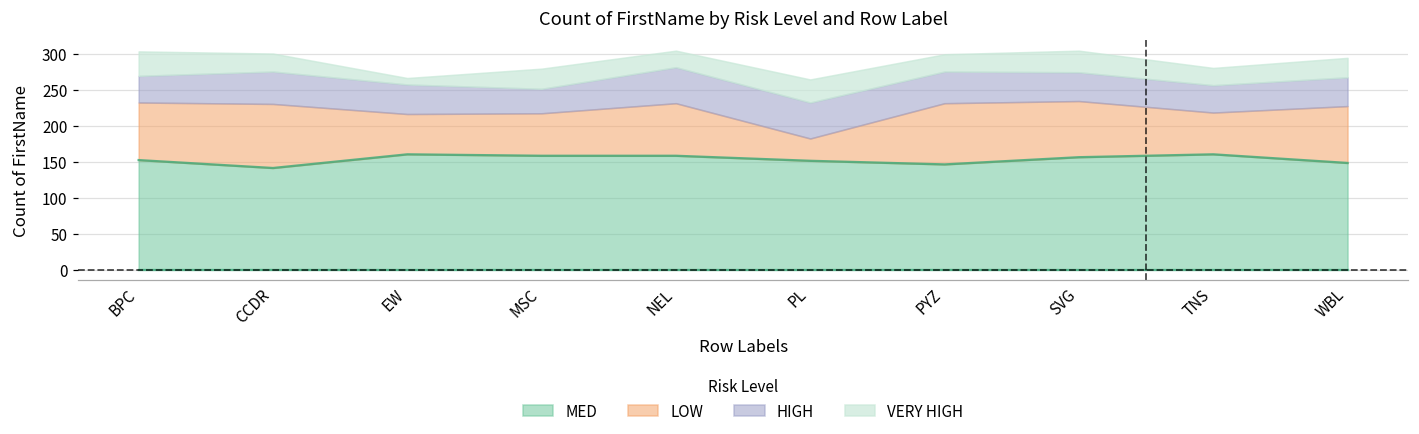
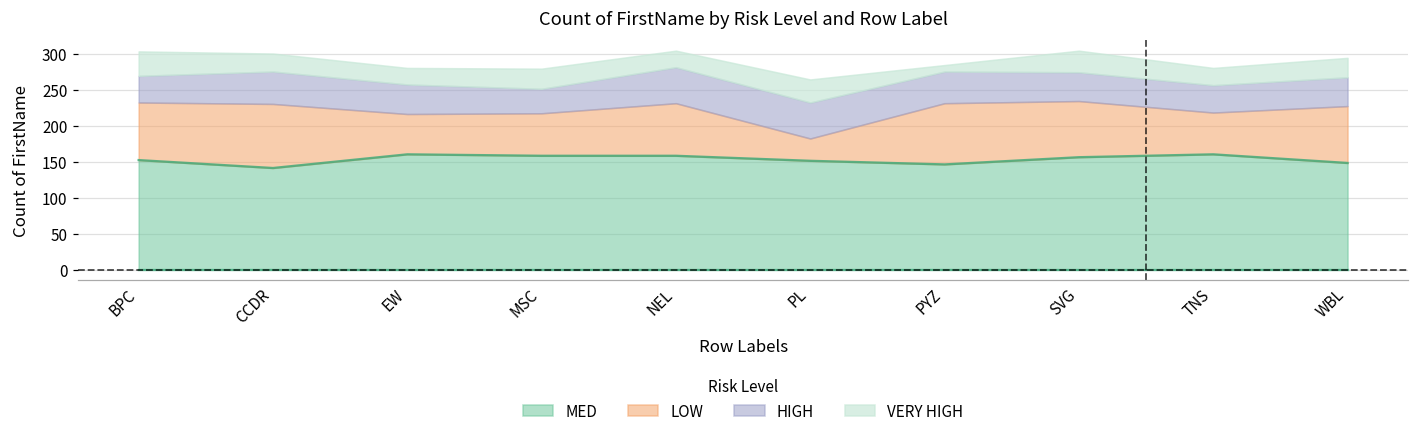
VERY HIGH, EW: 10 -> 20
VERY HIGH, PYZ: 20 -> 10
